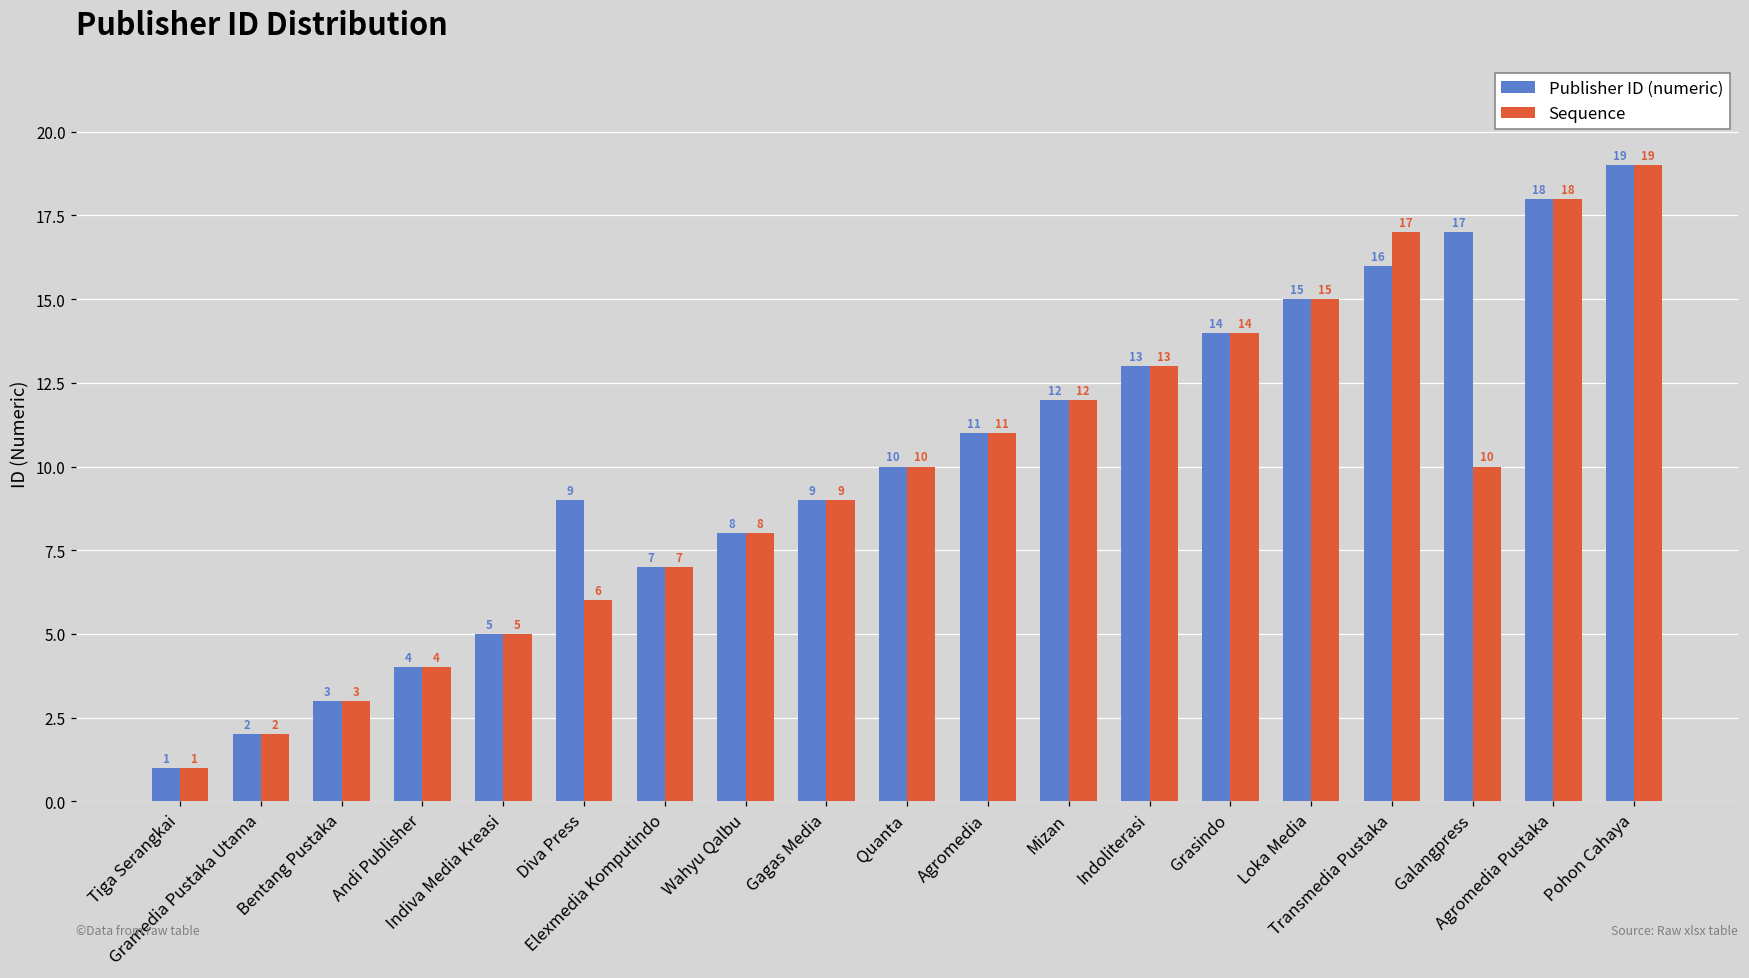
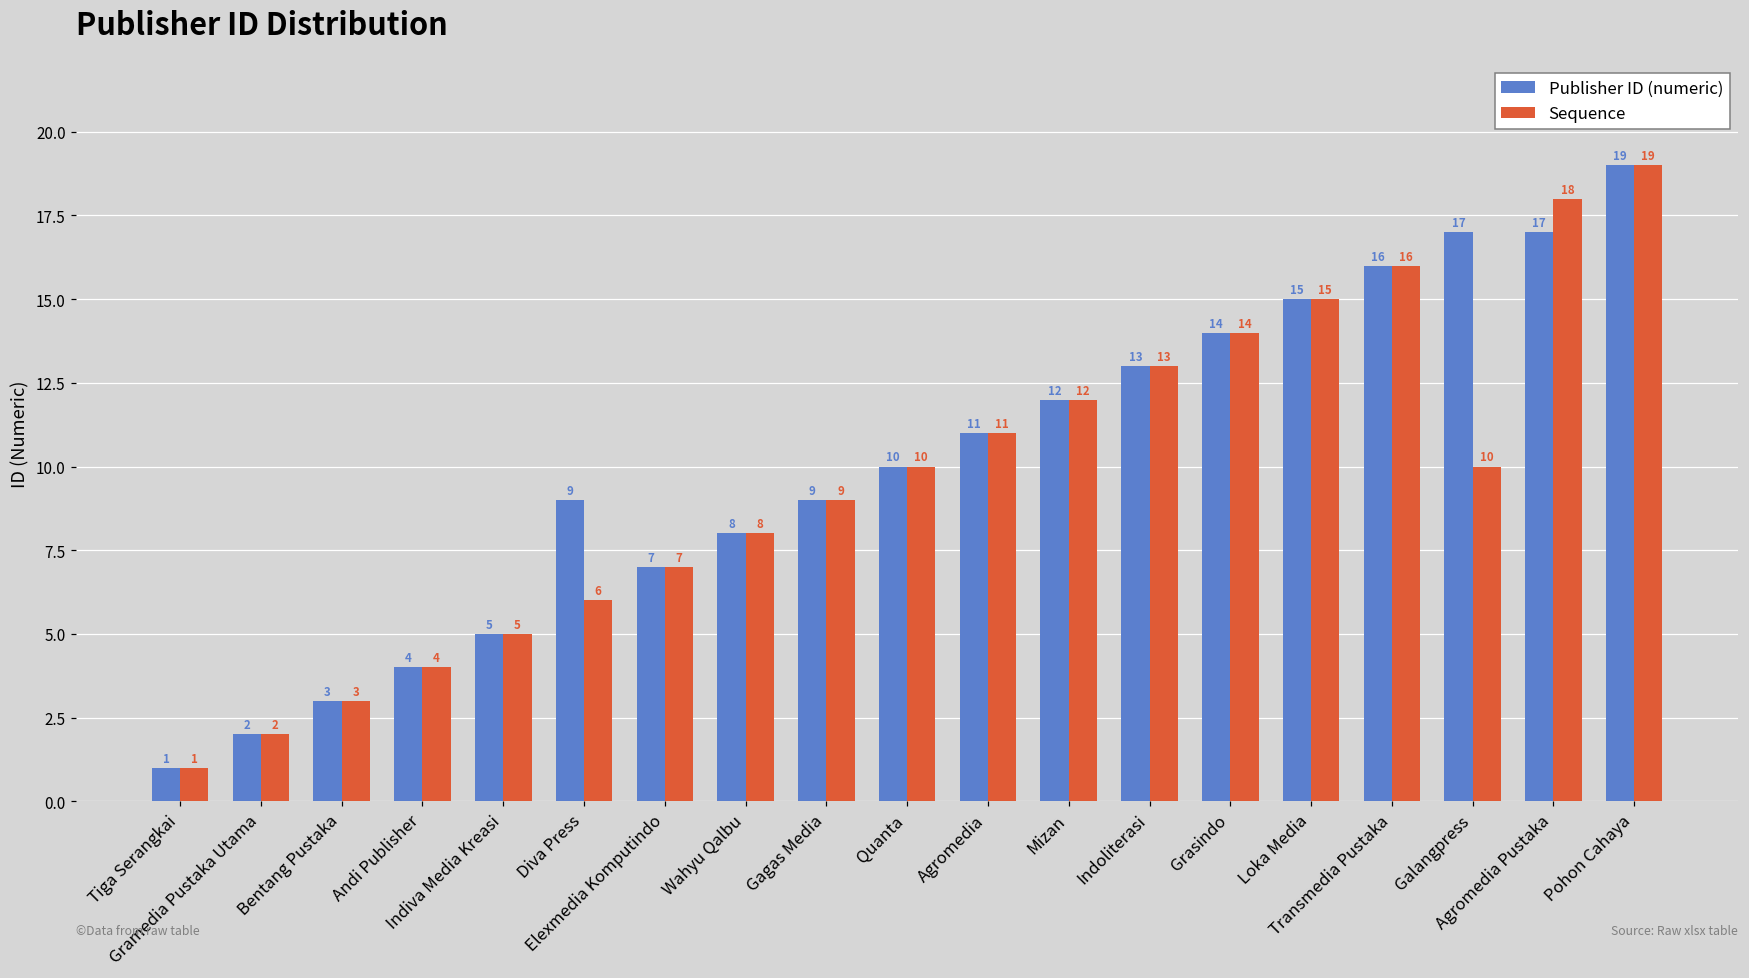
Sequence, Transmedia Pustaka: 17 -> 16
Publisher ID (numeric), Agromedia Pustaka: 18 -> 17
